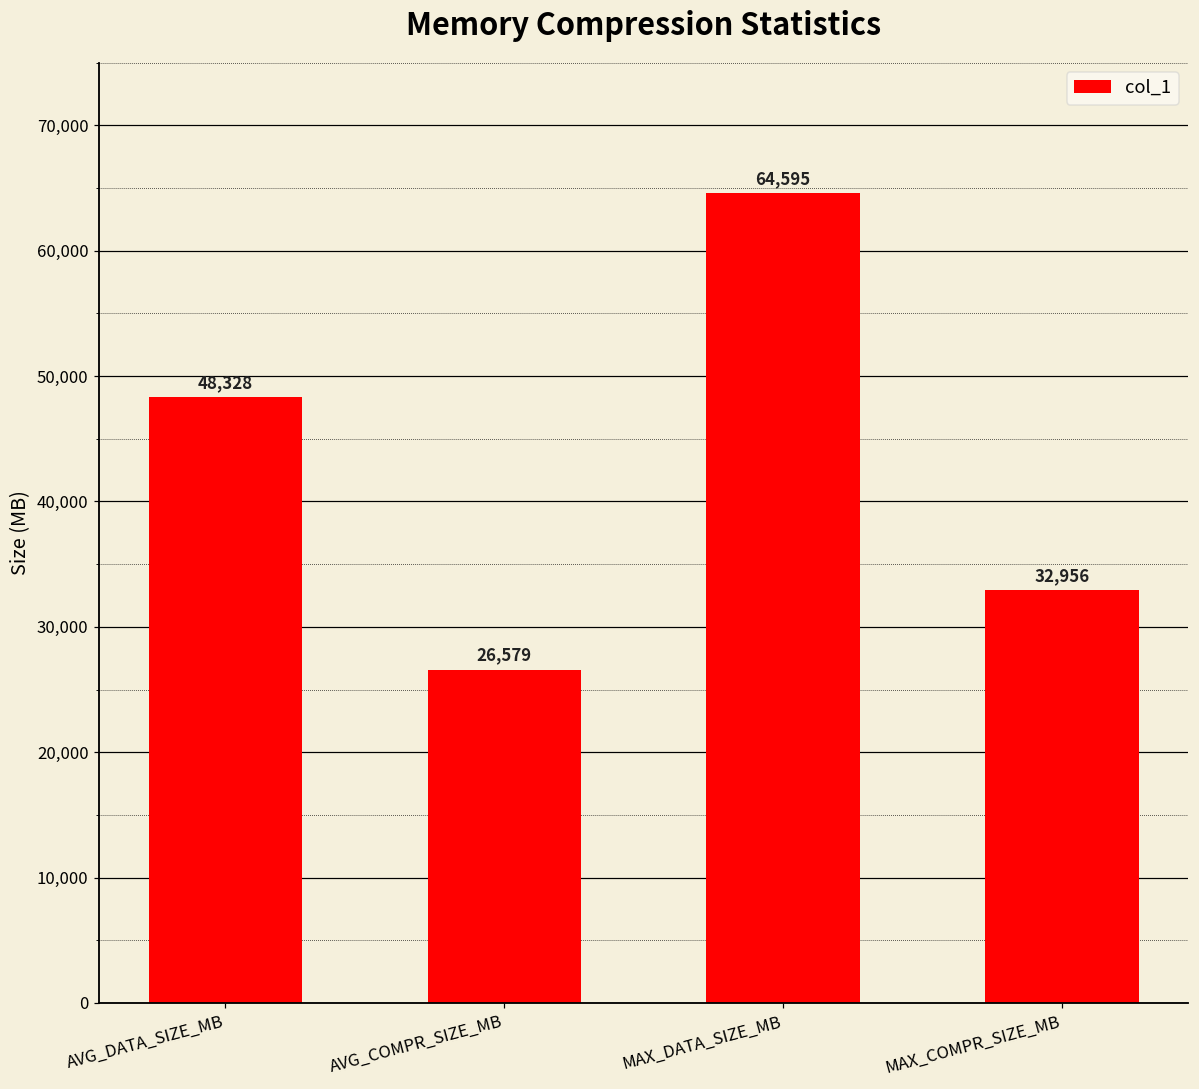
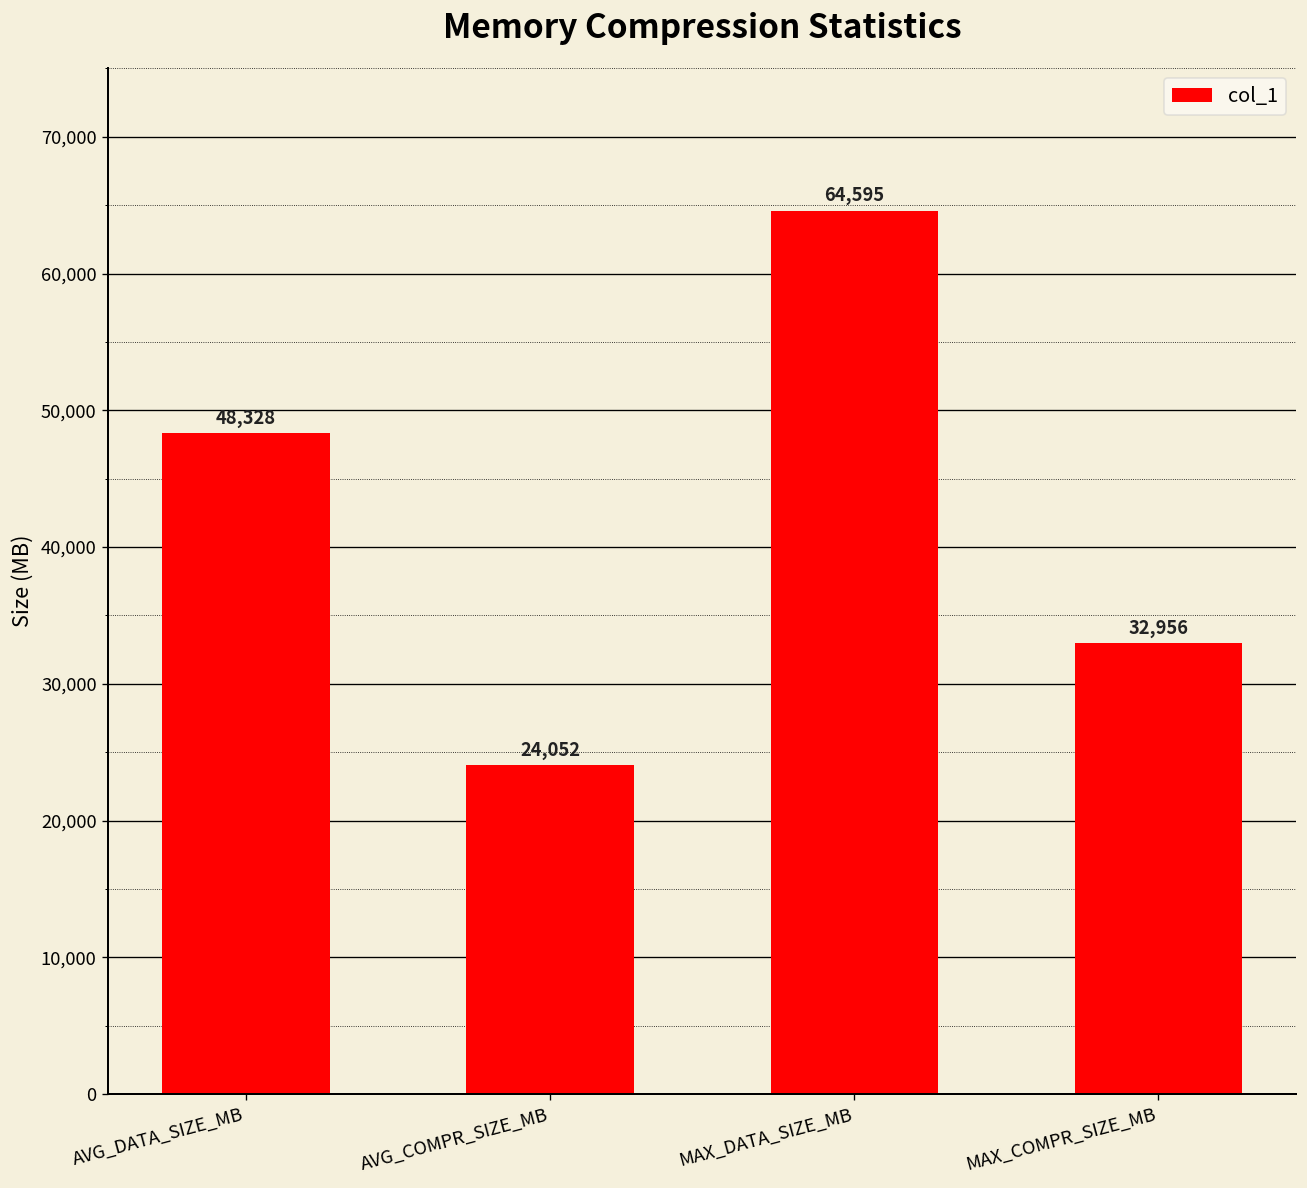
AVG_COMPR_SIZE_MB: 26,579 -> 24,052
